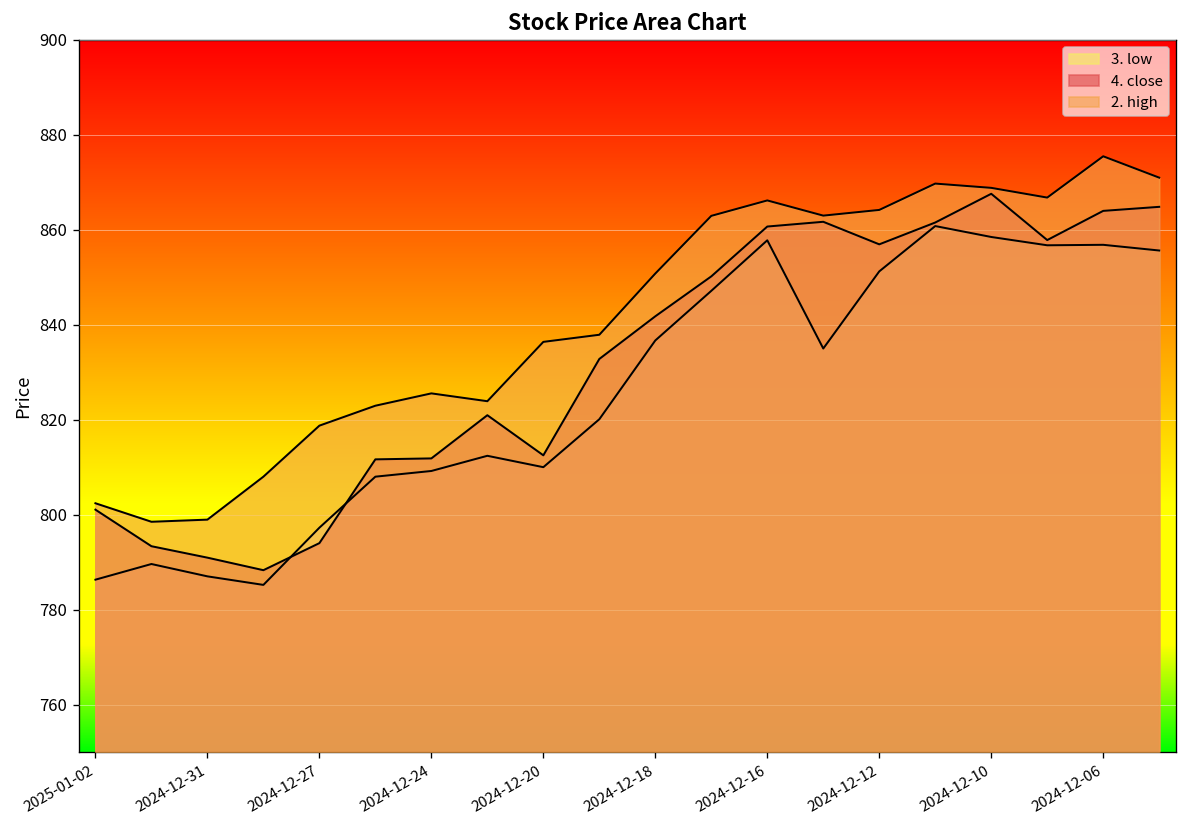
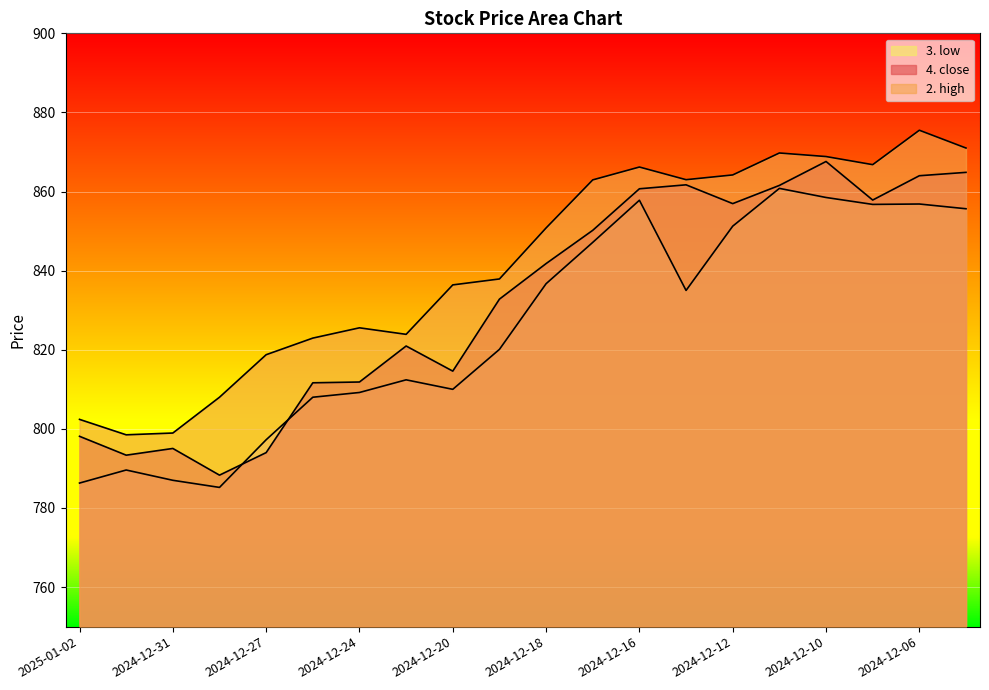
4. close, 2025-01-02: 801 -> 798
4. close, 2024-12-31: 791 -> 795
4. close, 2024-12-20: 813 -> 815
